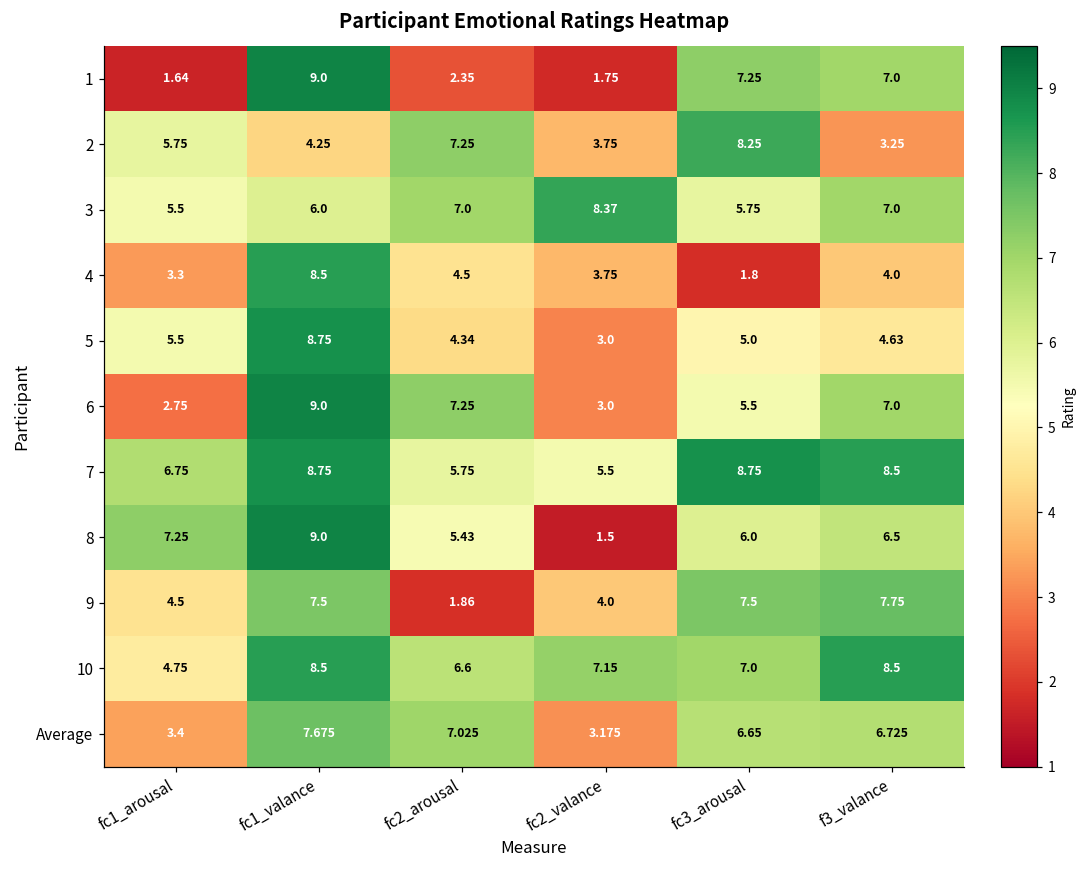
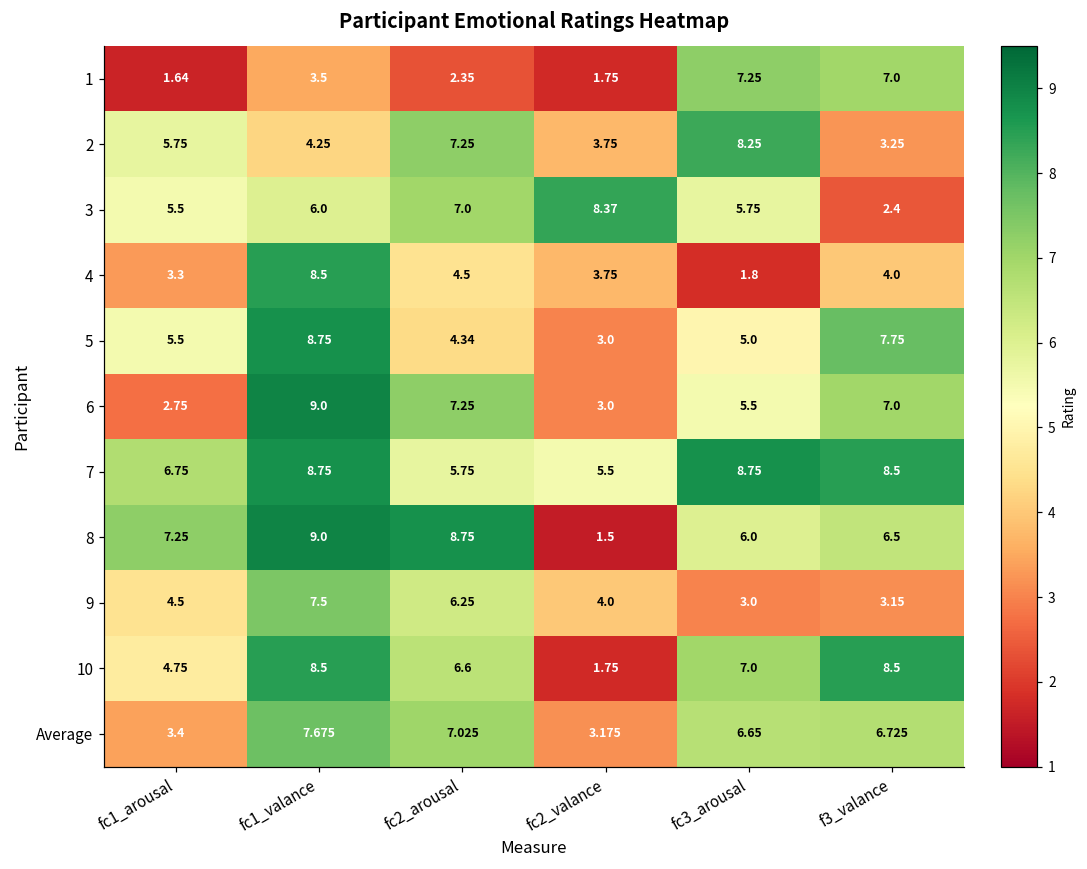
1, fc1_valance: 9.0 -> 3.5
3, f3_valance: 7.0 -> 2.4
5, f3_valance: 4.63 -> 7.75
8, fc2_arousal: 5.43 -> 8.75
9, fc2_arousal: 1.86 -> 6.25
9, fc3_arousal: 7.5 -> 3.0
9, f3_valance: 7.75 -> 3.15
10, fc2_valance: 7.15 -> 1.75
